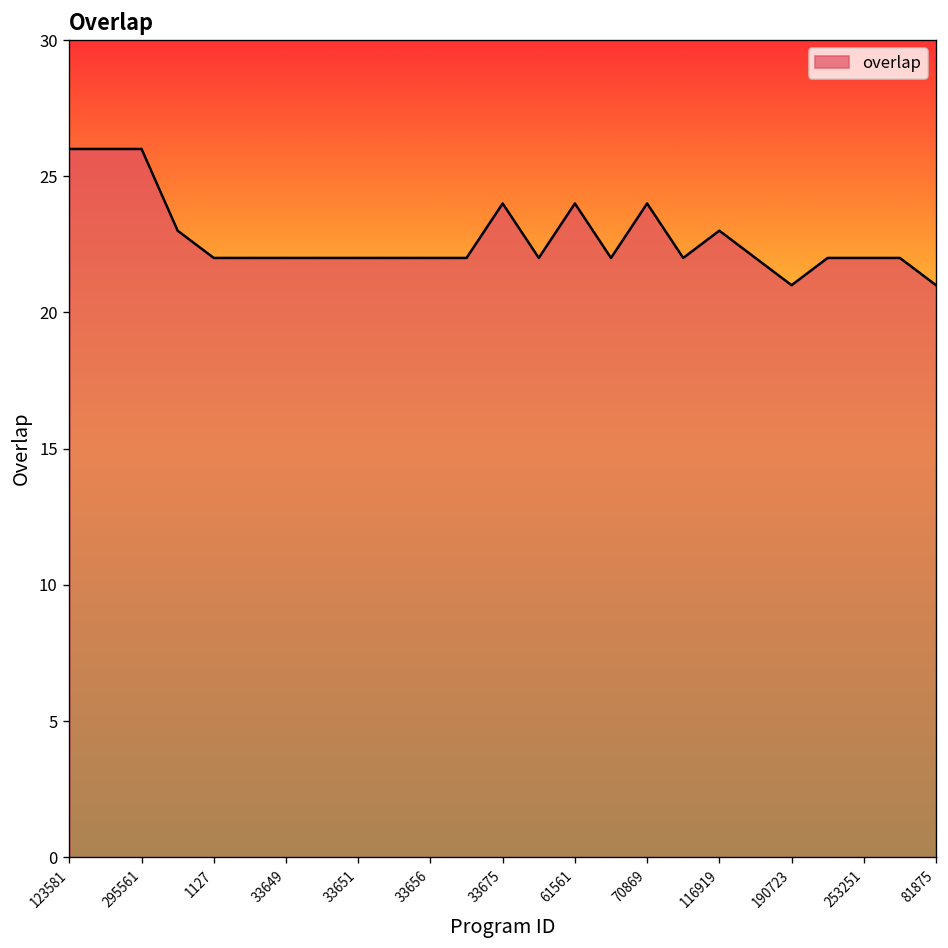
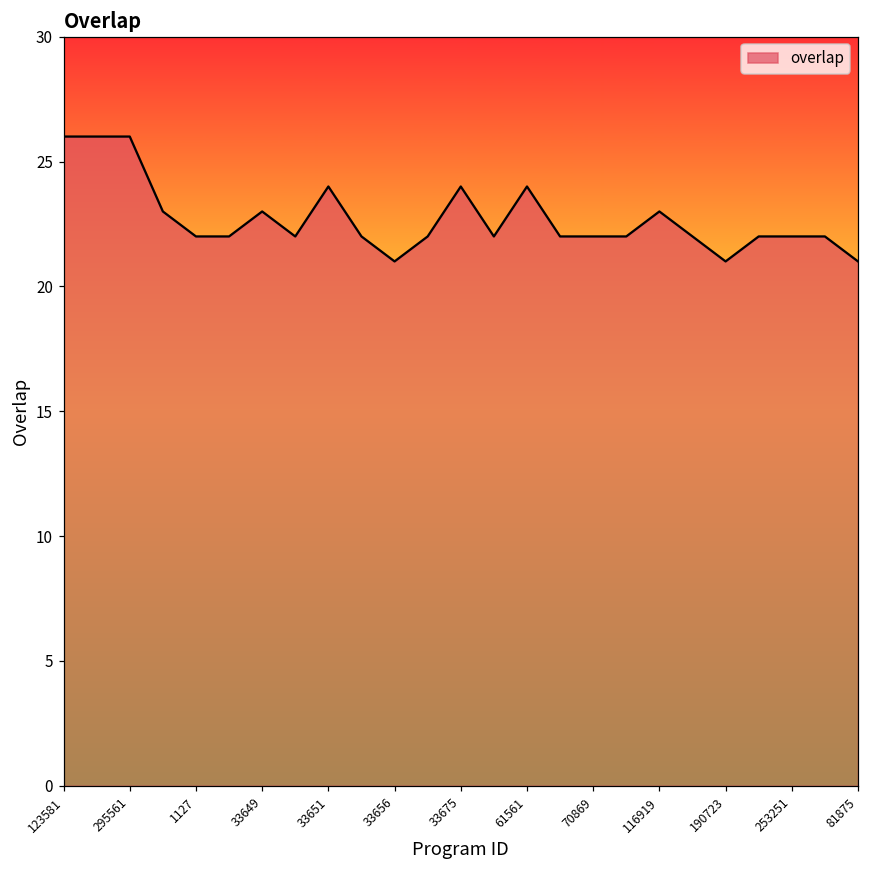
33649: 22 -> 23
33651: 22 -> 24
33656: 22 -> 21
70869: 24 -> 22
